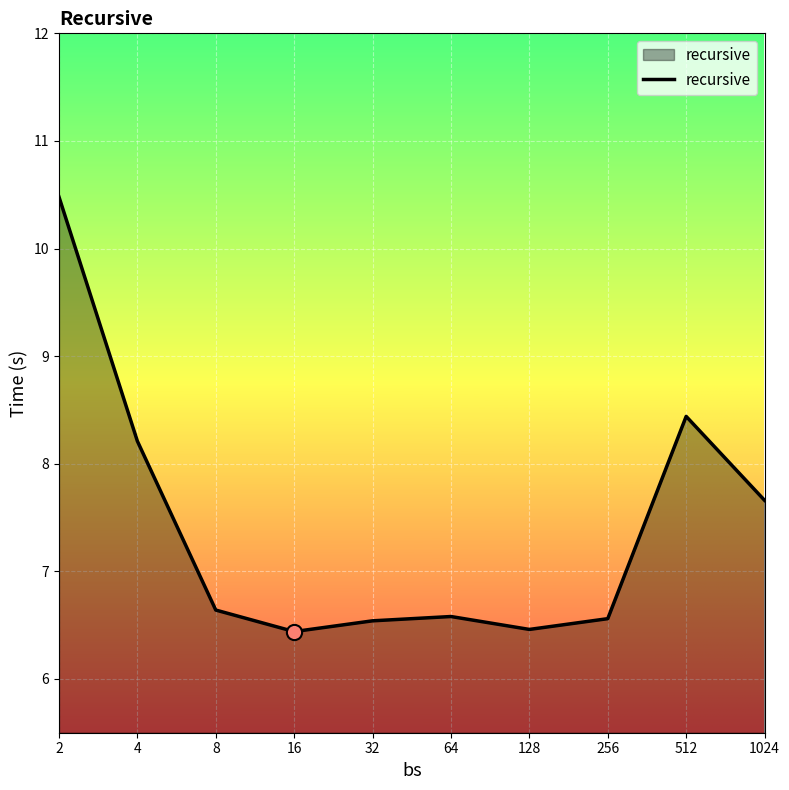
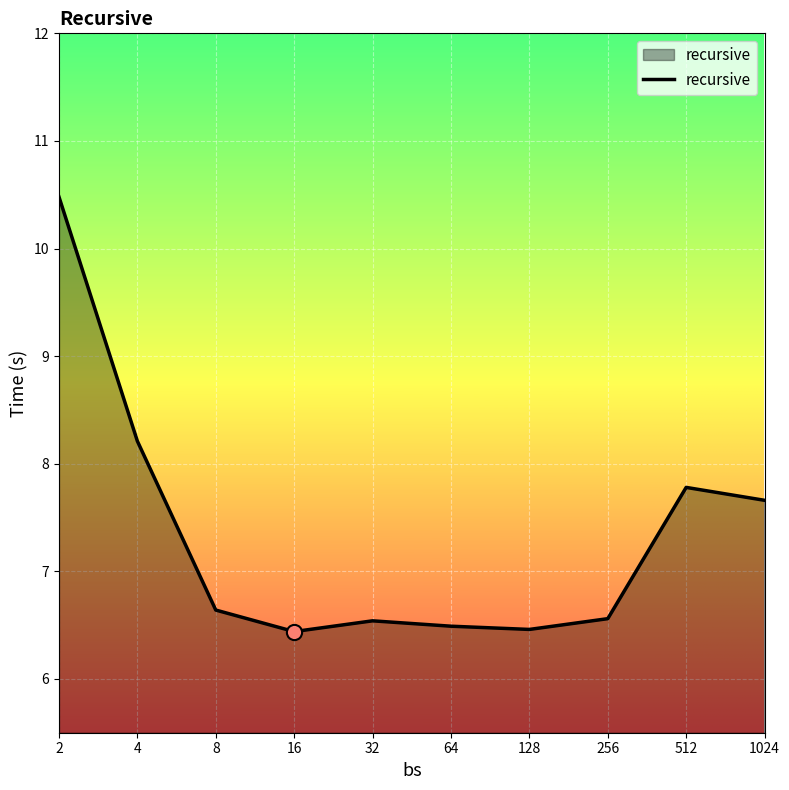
recursive, 64: 6.58 -> 6.49
recursive, 512: 8.44 -> 7.78
